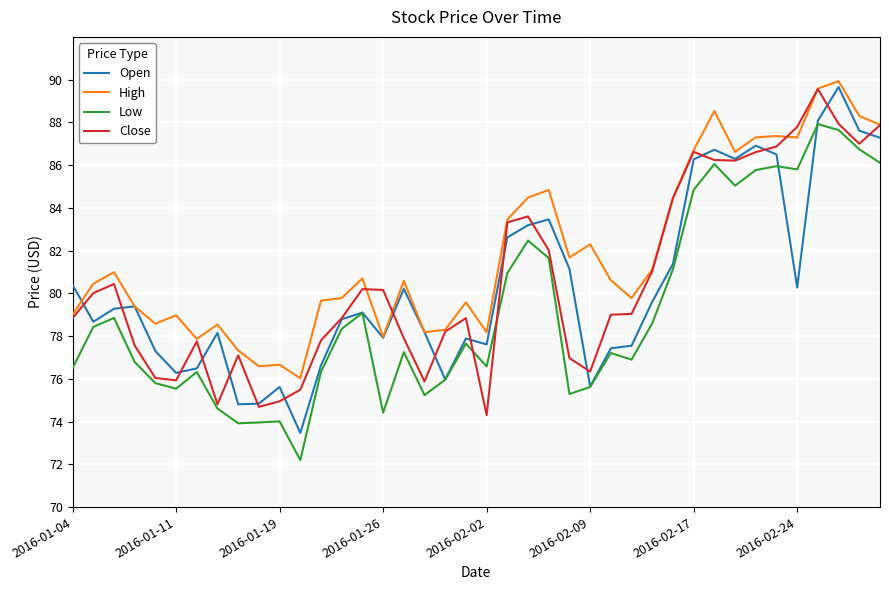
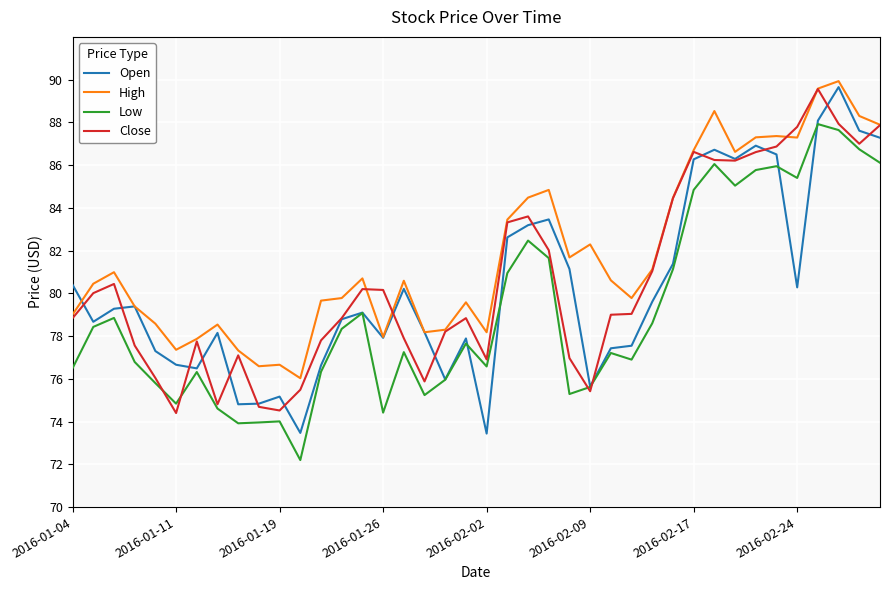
Open, 2016-01-11: 76.3 -> 76.7
High, 2016-01-11: 79.0 -> 77.4
Low, 2016-01-11: 75.5 -> 74.8
Close, 2016-01-11: 75.9 -> 74.4
Open, 2016-01-19: 75.6 -> 75.2
Close, 2016-01-19: 75.0 -> 74.5
Open, 2016-02-02: 77.6 -> 73.4
Close, 2016-02-02: 74.3 -> 76.9
Close, 2016-02-09: 76.3 -> 75.4
Low, 2016-02-24: 85.8 -> 85.4
